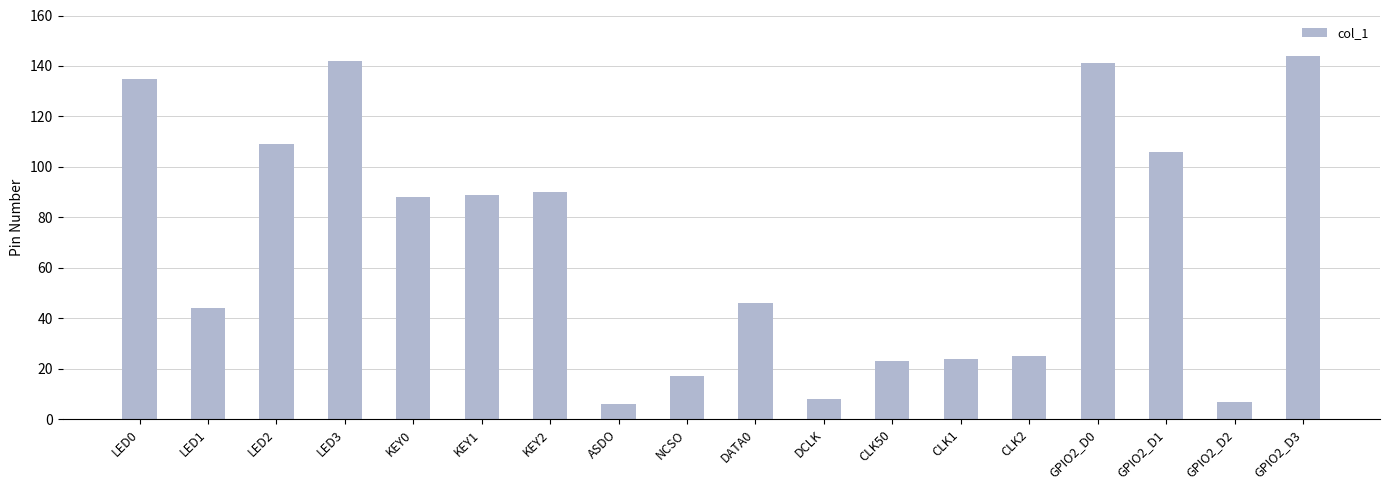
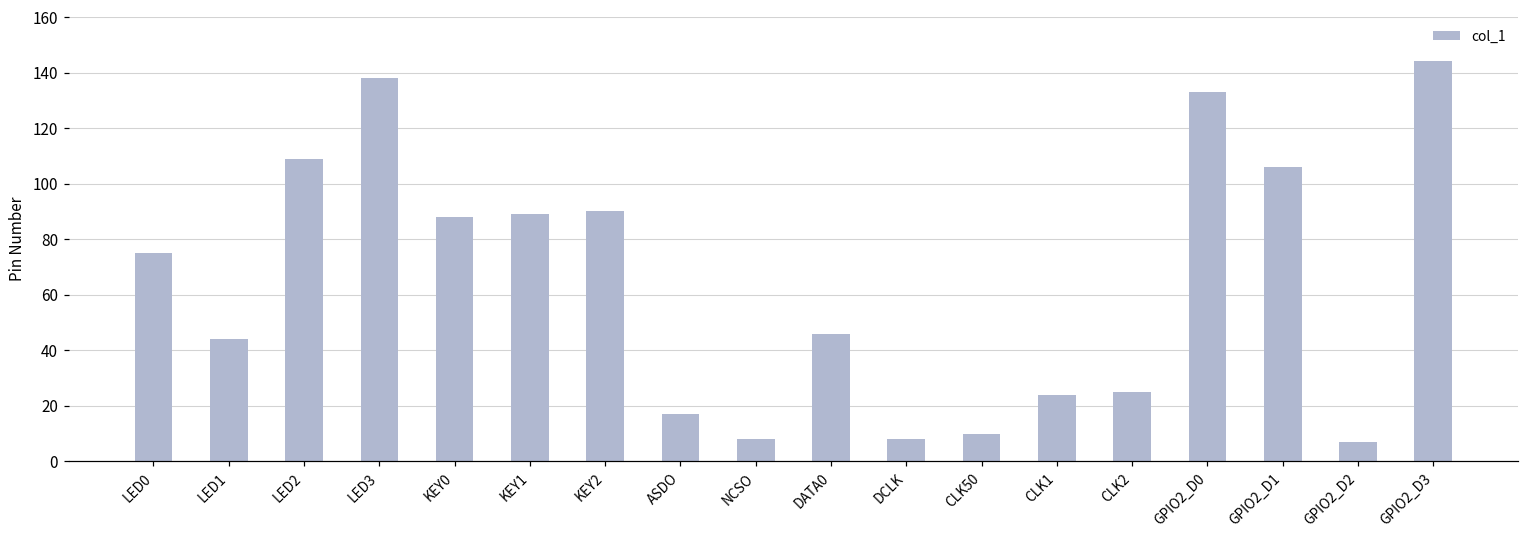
LED0: 135 -> 75
LED3: 142 -> 138
ASDO: 6 -> 17
NCSO: 17 -> 8
CLK50: 23 -> 10
GPIO2_D0: 141 -> 133
